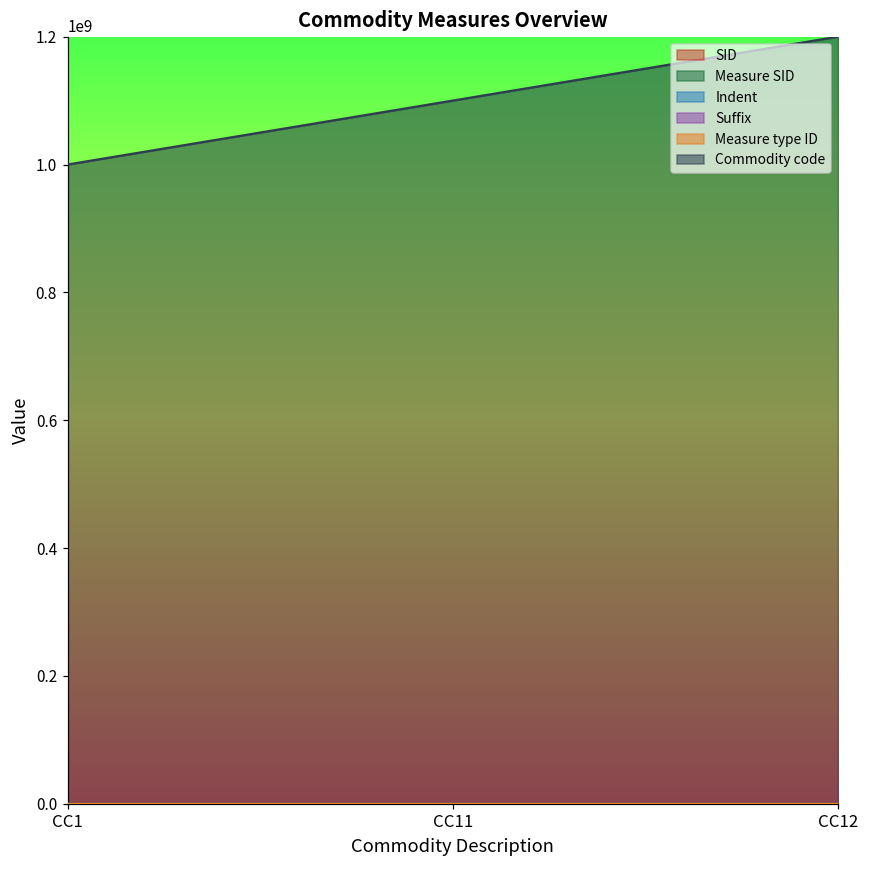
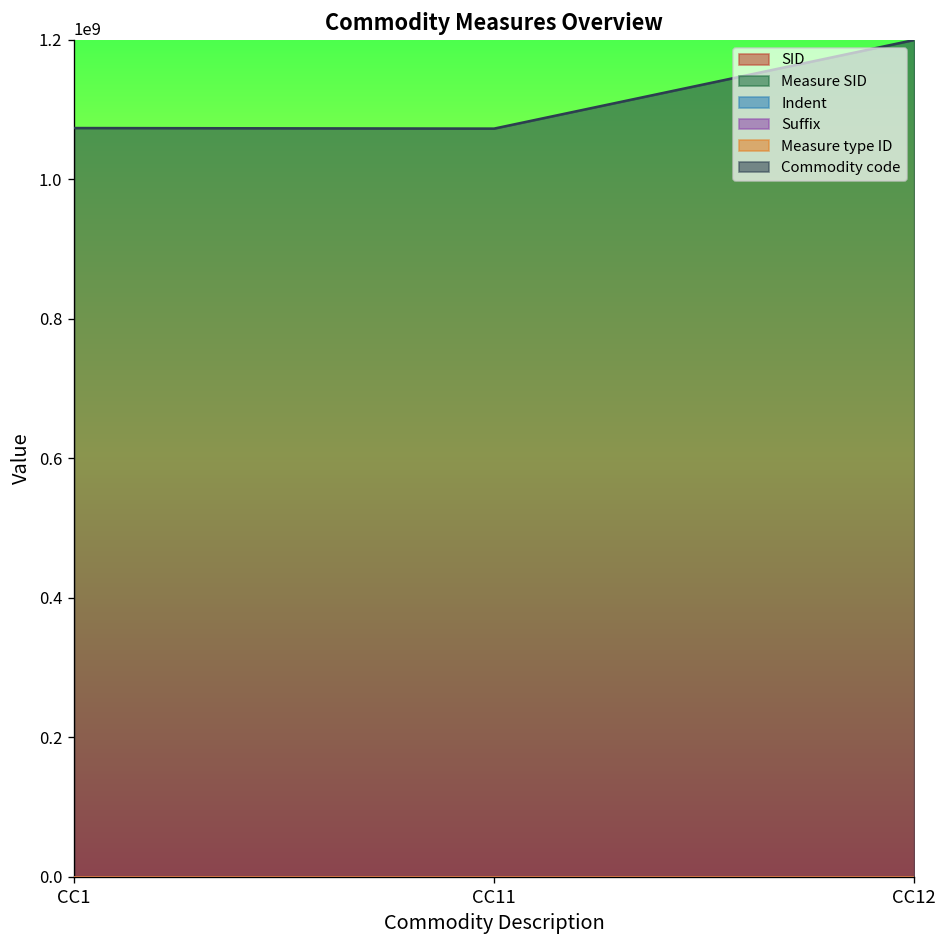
Commodity code, CC1: 1000000000 -> 1070000000
Commodity code, CC11: 1100000000 -> 1070000000
